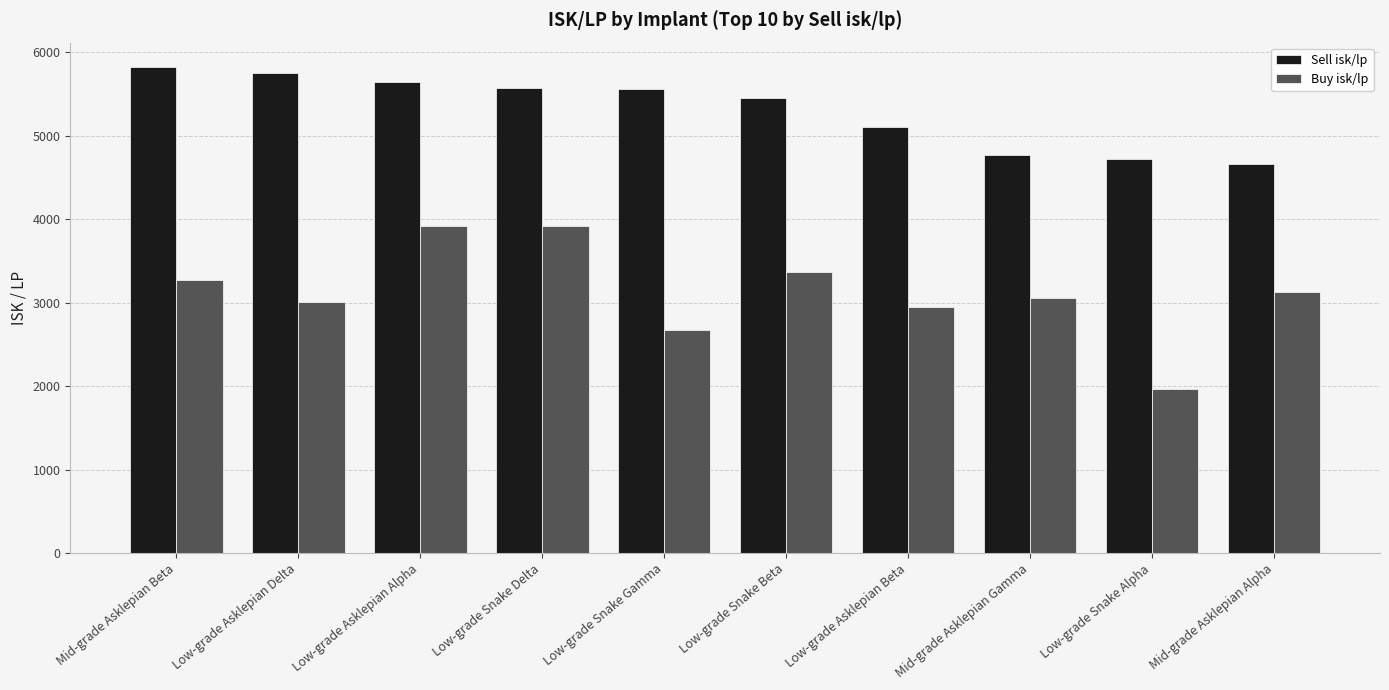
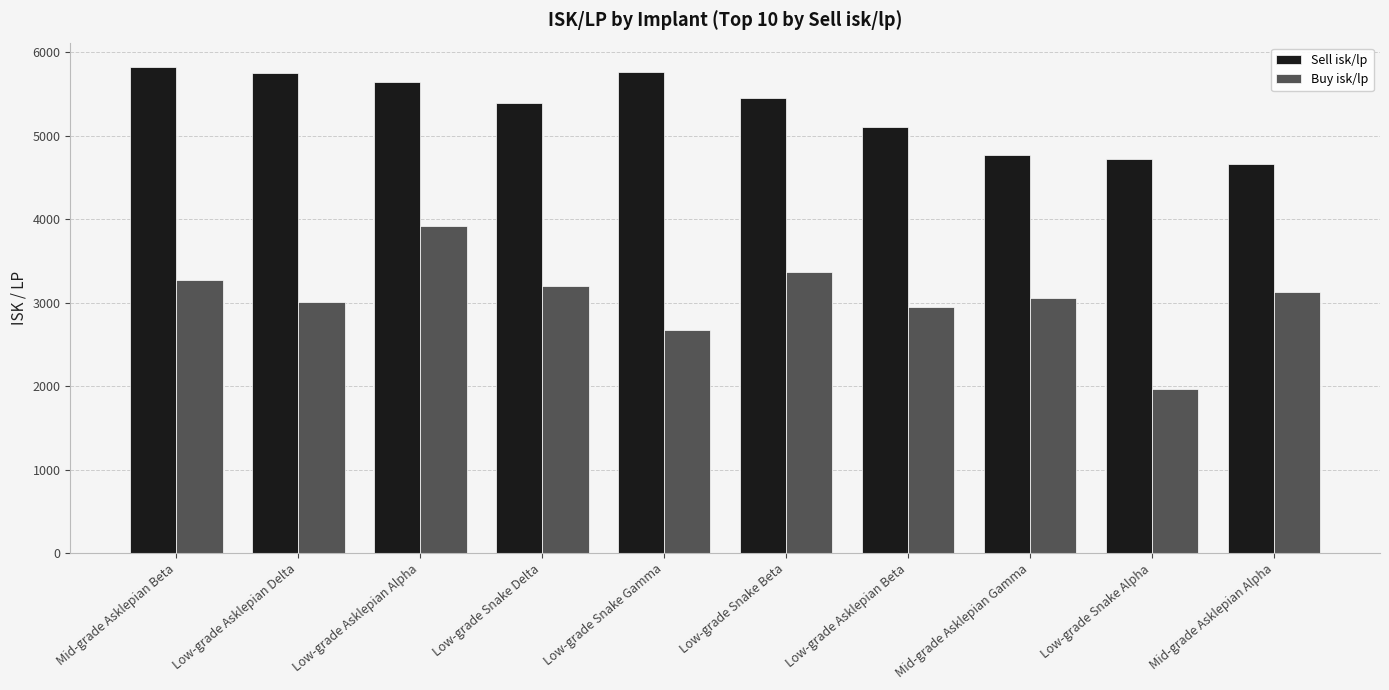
Sell isk/lp, Low-grade Snake Delta: 5600 -> 5400
Buy isk/lp, Low-grade Snake Delta: 3900 -> 3200
Sell isk/lp, Low-grade Snake Gamma: 5600 -> 5800
